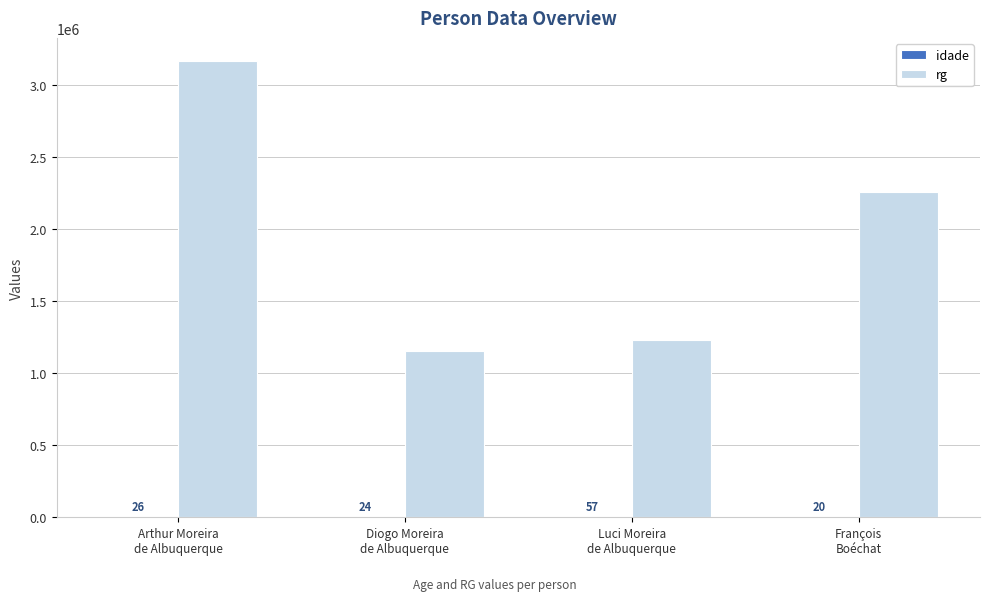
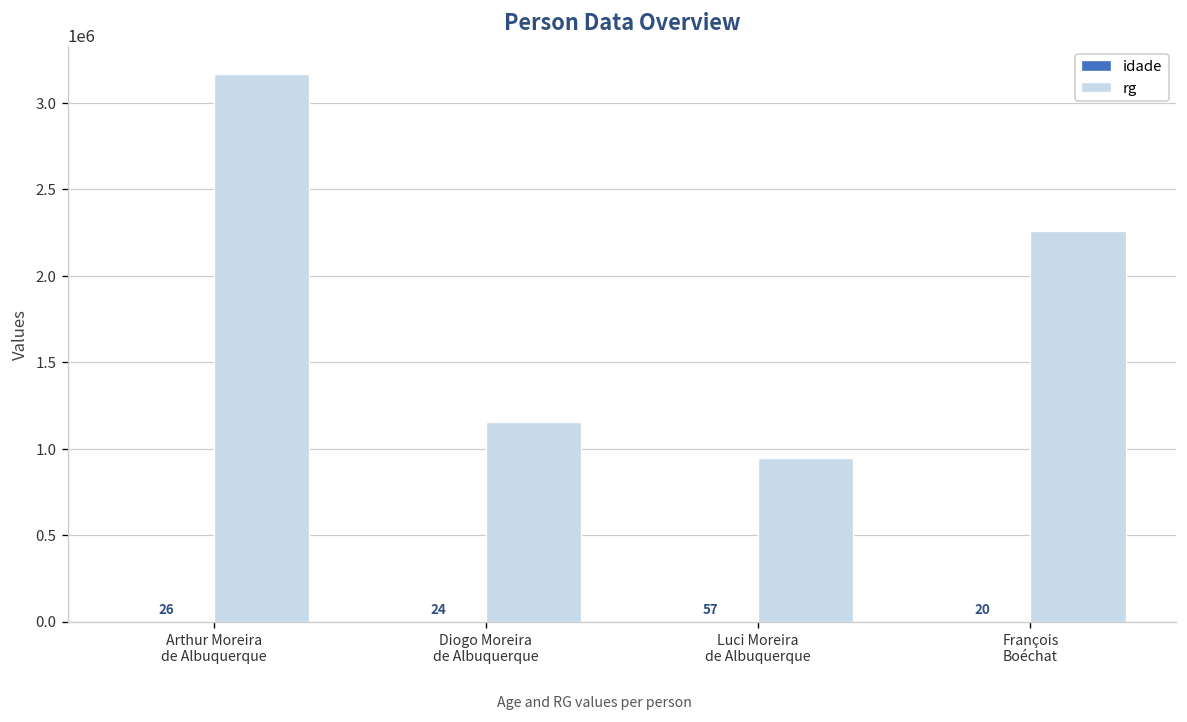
rg, Luci Moreira de Albuquerque: 1230000 -> 950000
